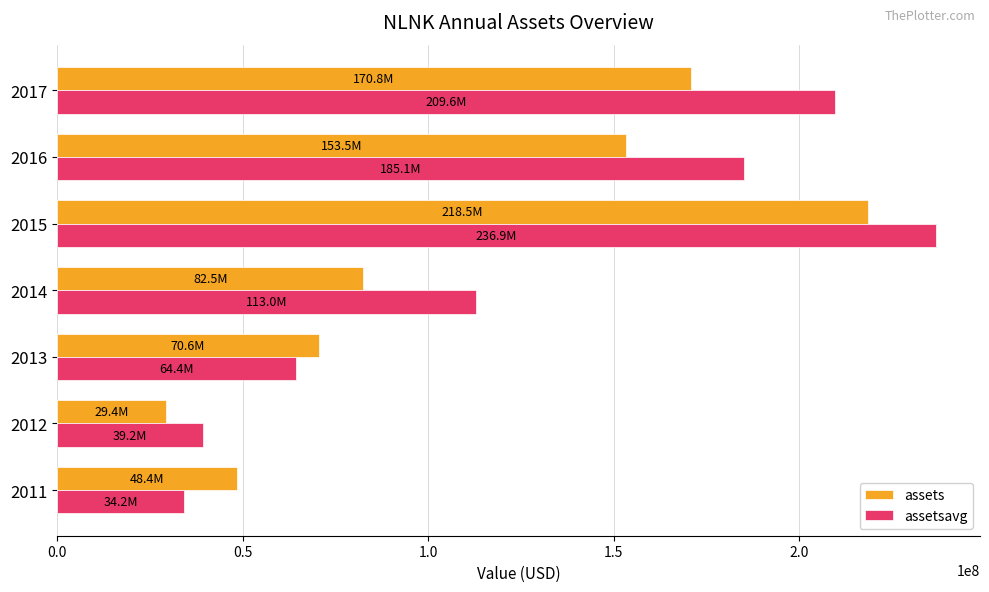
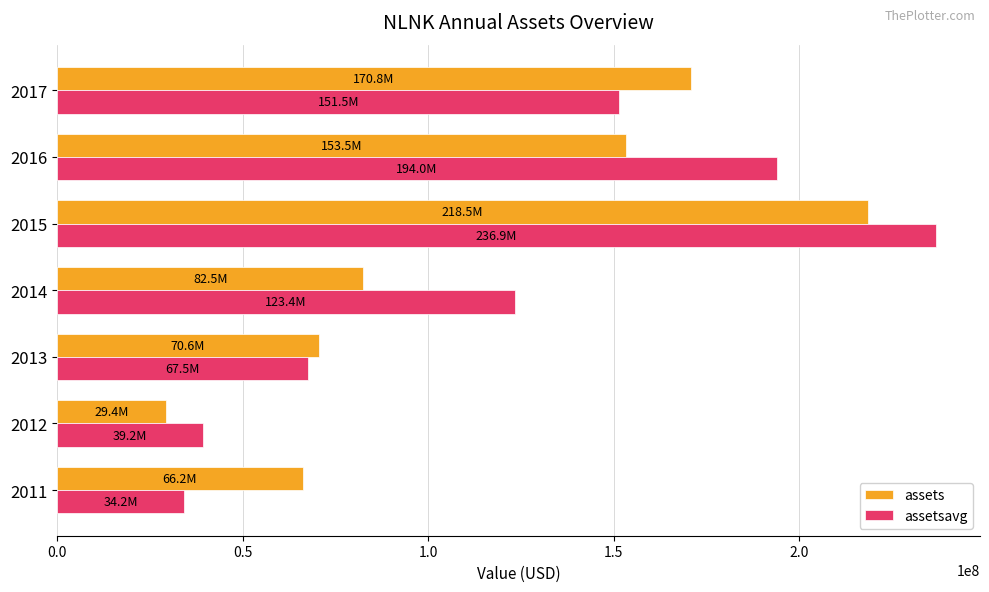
assetsavg, 2017: 209.6M -> 151.5M
assetsavg, 2016: 185.1M -> 194.0M
assetsavg, 2014: 113.0M -> 123.4M
assetsavg, 2013: 64.4M -> 67.5M
assets, 2011: 48.4M -> 66.2M
